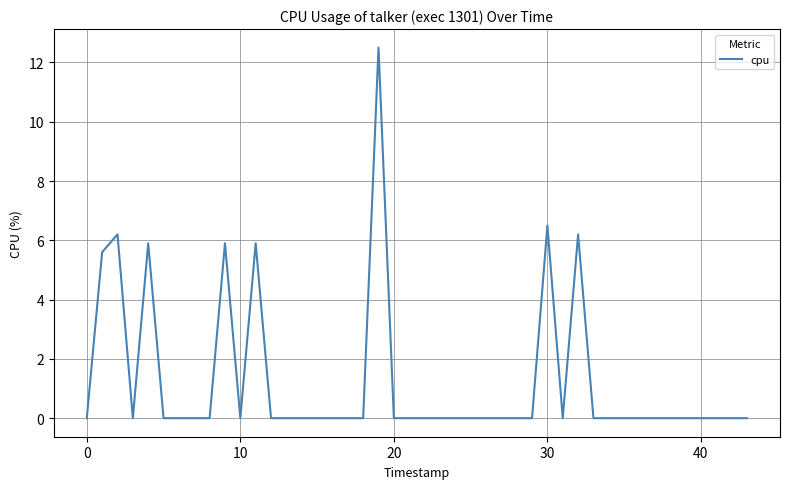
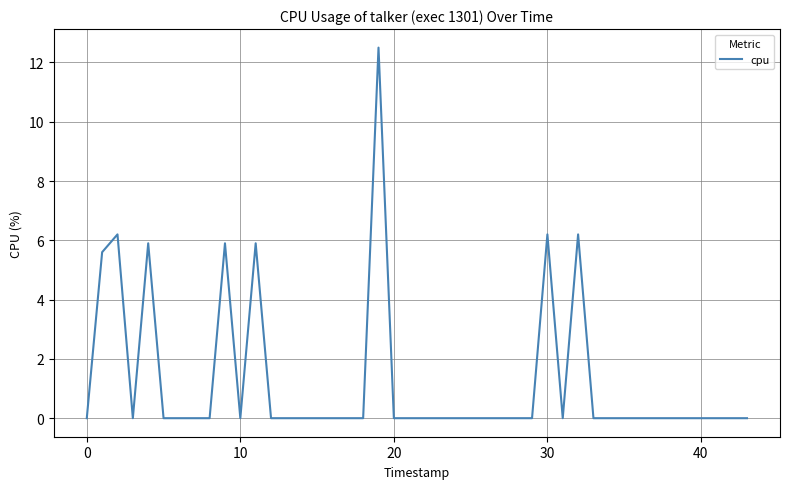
30: 6.5 -> 6.2
